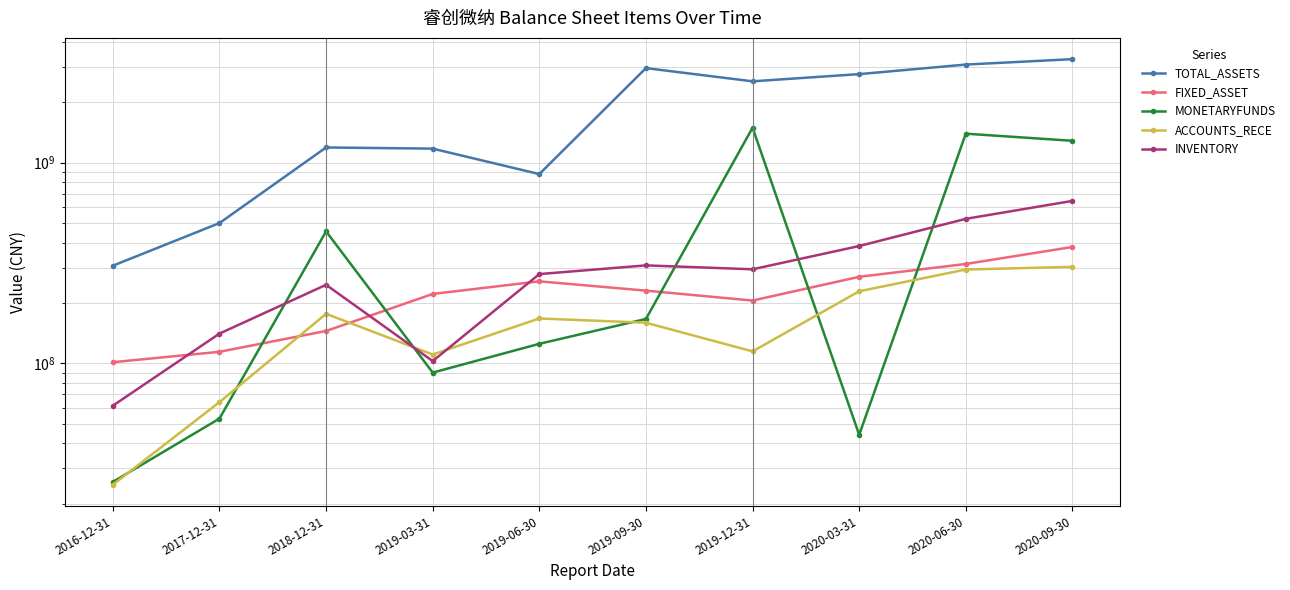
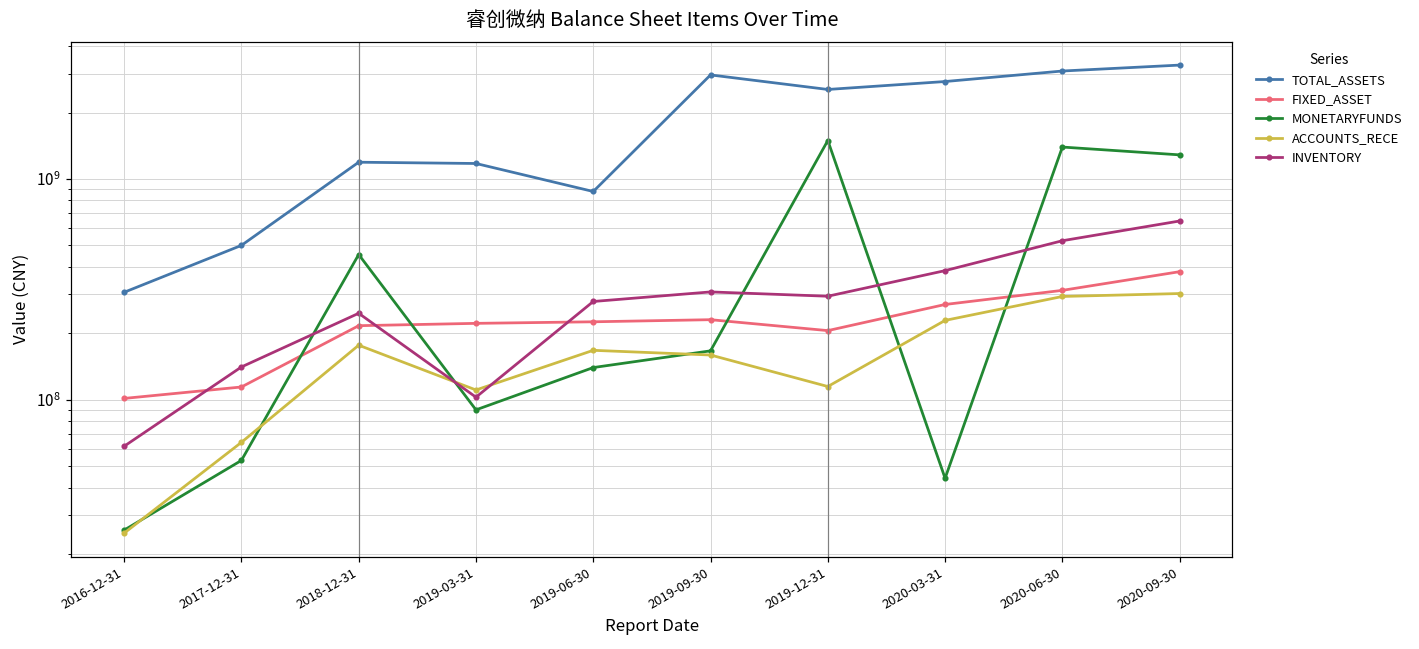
FIXED_ASSET, 2018-12-31: 150000000 -> 220000000
FIXED_ASSET, 2019-06-30: 260000000 -> 230000000
MONETARYFUNDS, 2019-06-30: 130000000 -> 140000000
